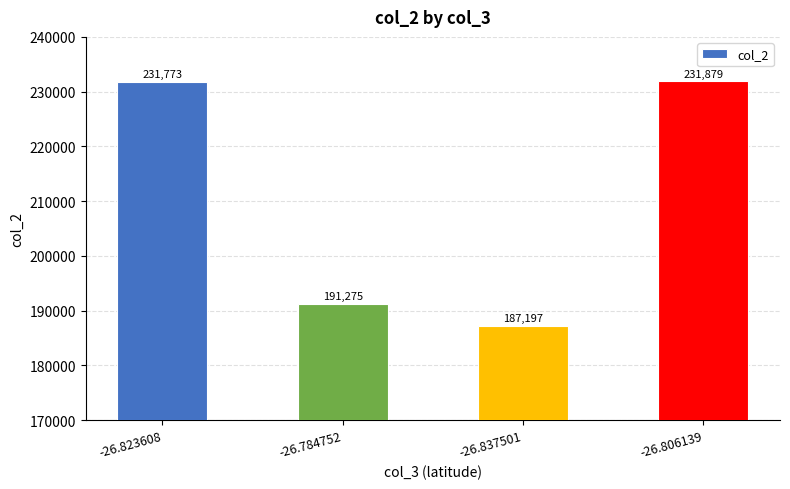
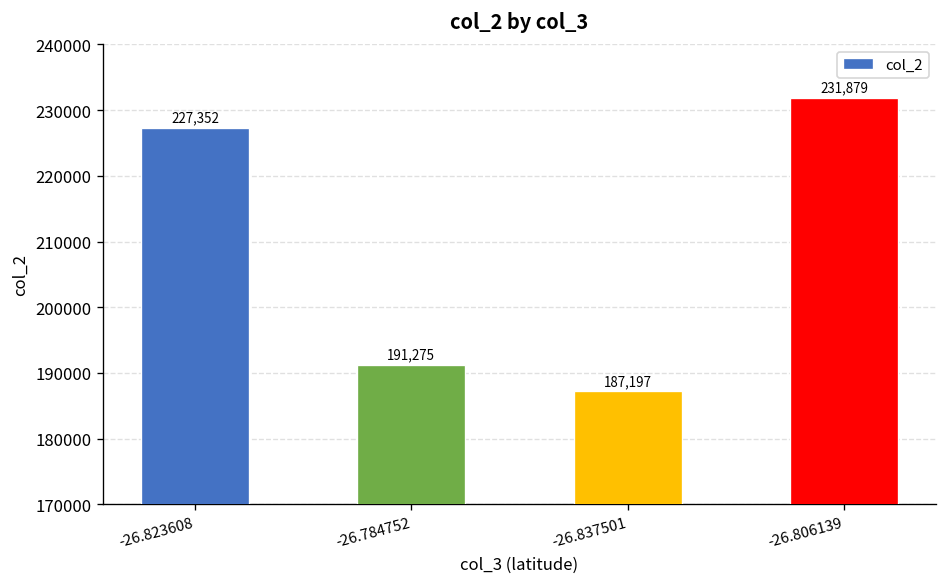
-26.823608: 231,773 -> 227,352
